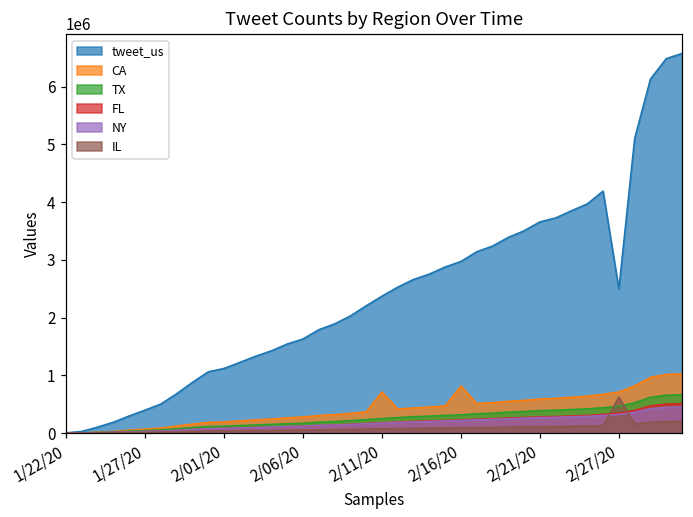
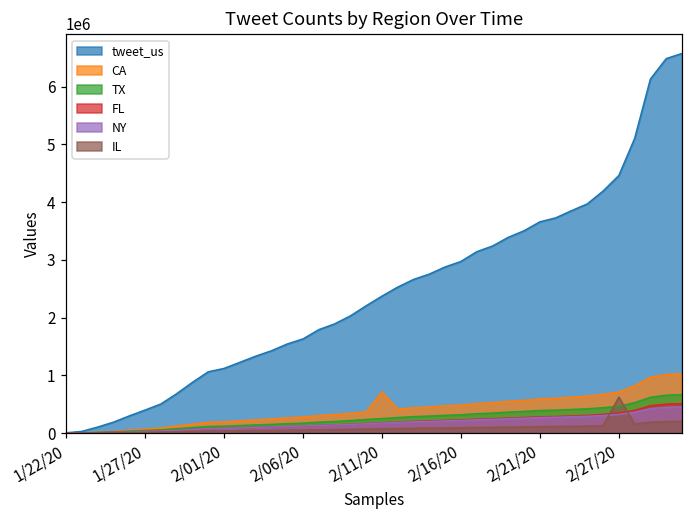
CA, 2/16/20: 800000 -> 500000
tweet_us, 2/27/20: 2500000 -> 4500000
